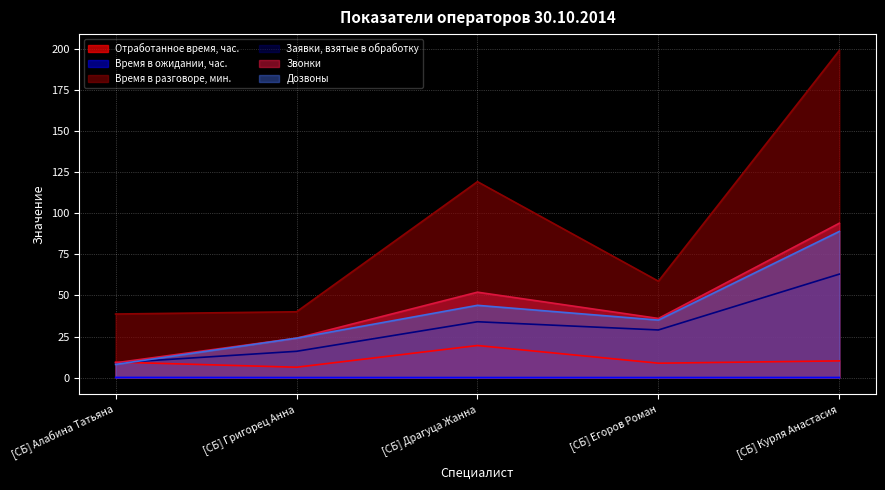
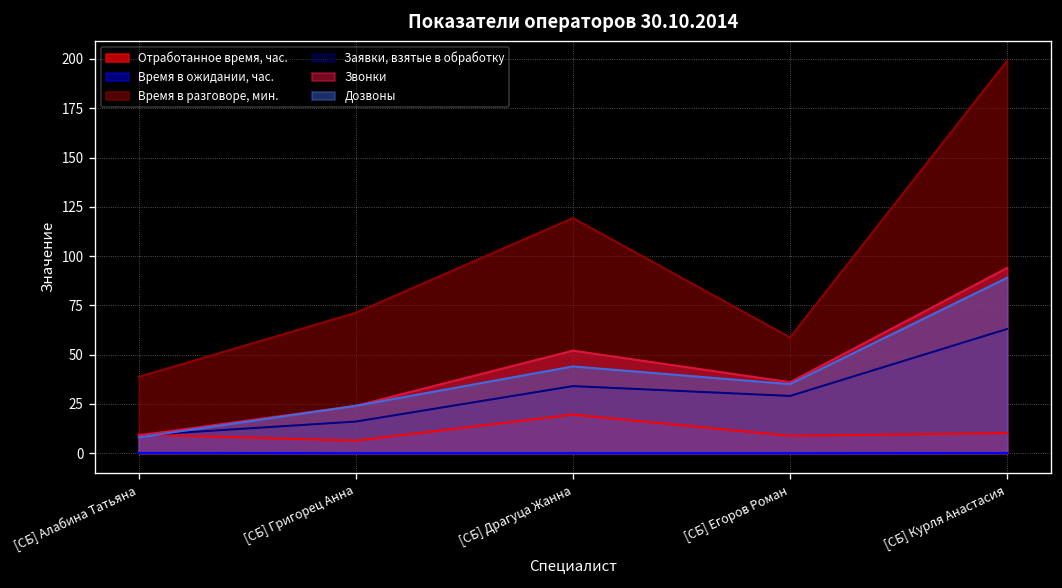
Время в разговоре, мин., [СБ] Григорец Анна: 40 -> 71
